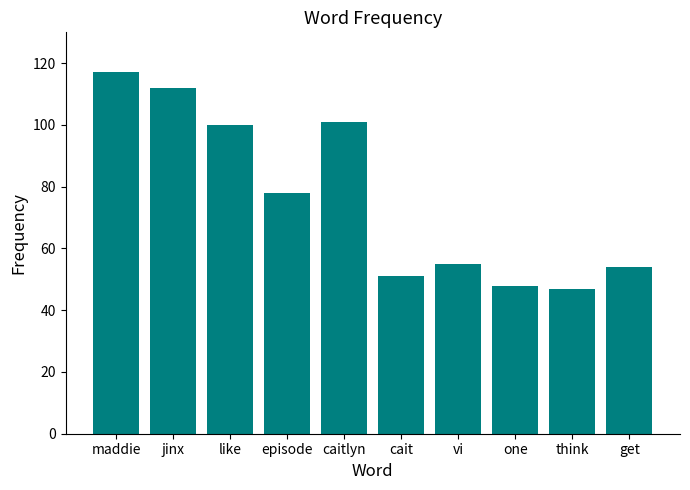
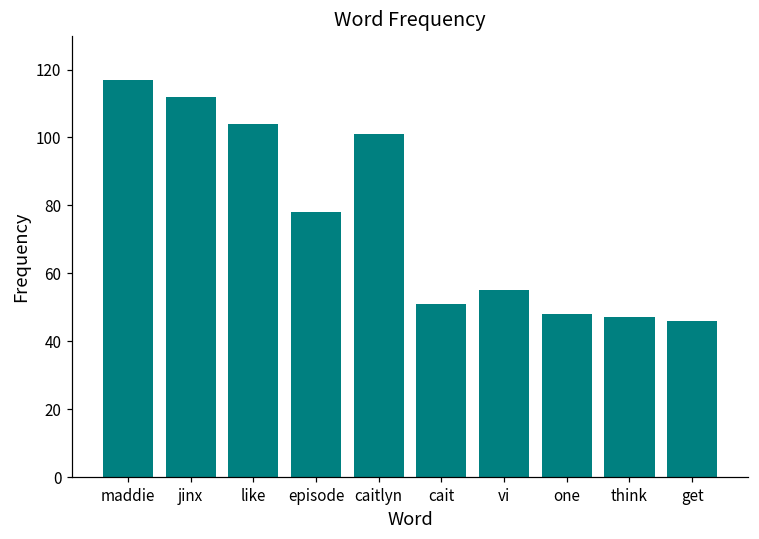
like: 100 -> 104
get: 54 -> 46
